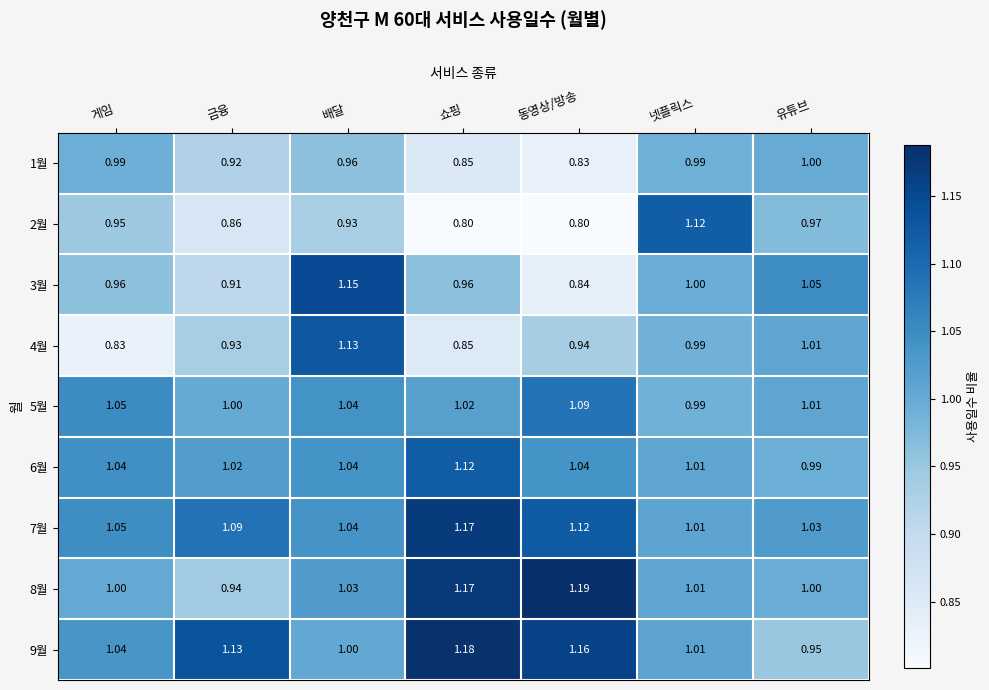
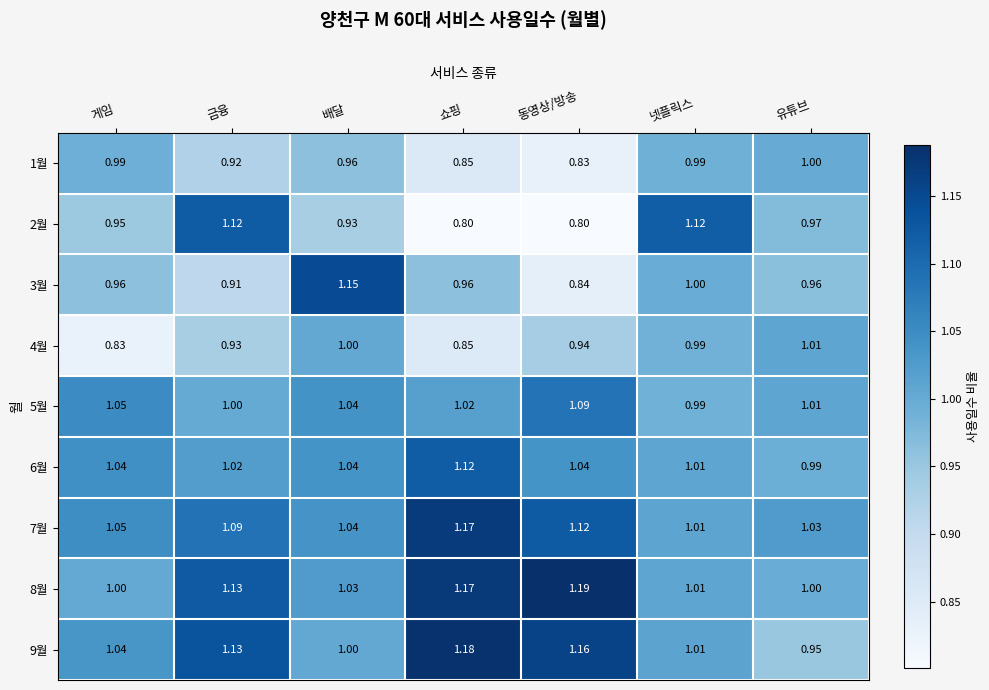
2월, 금융: 0.86 -> 1.12
3월, 유튜브: 1.05 -> 0.96
4월, 배달: 1.13 -> 1.00
8월, 금융: 0.94 -> 1.13
